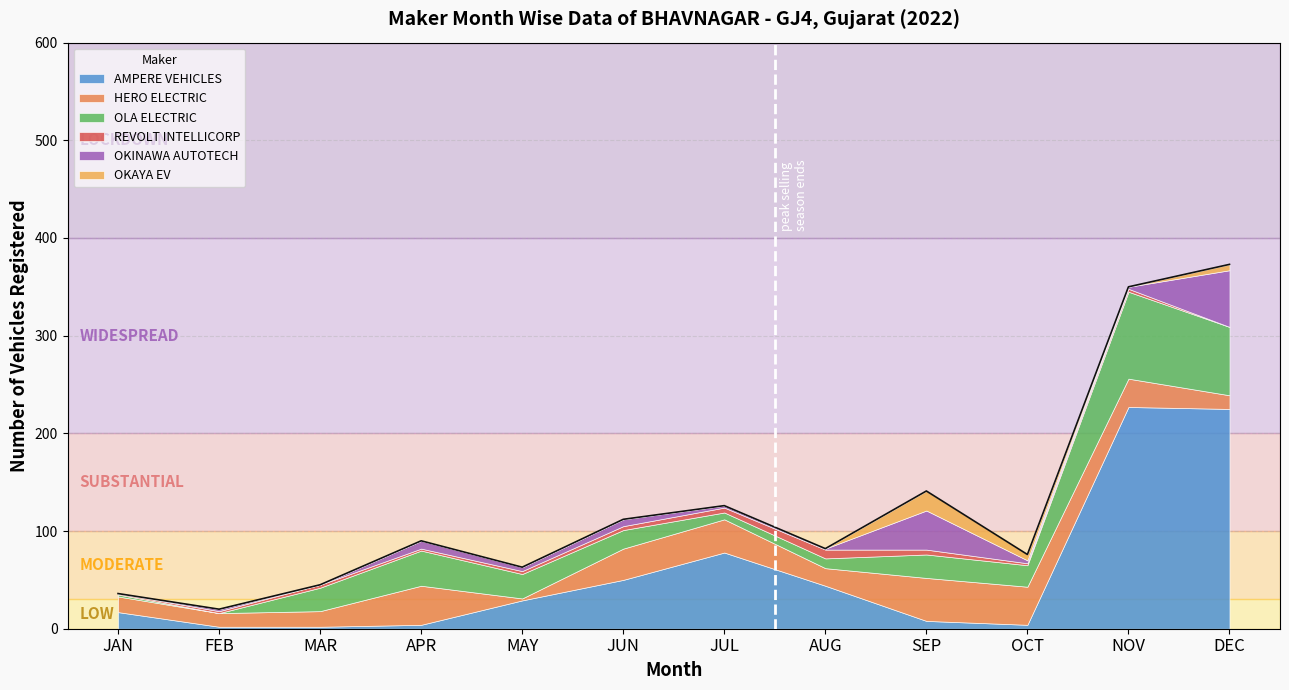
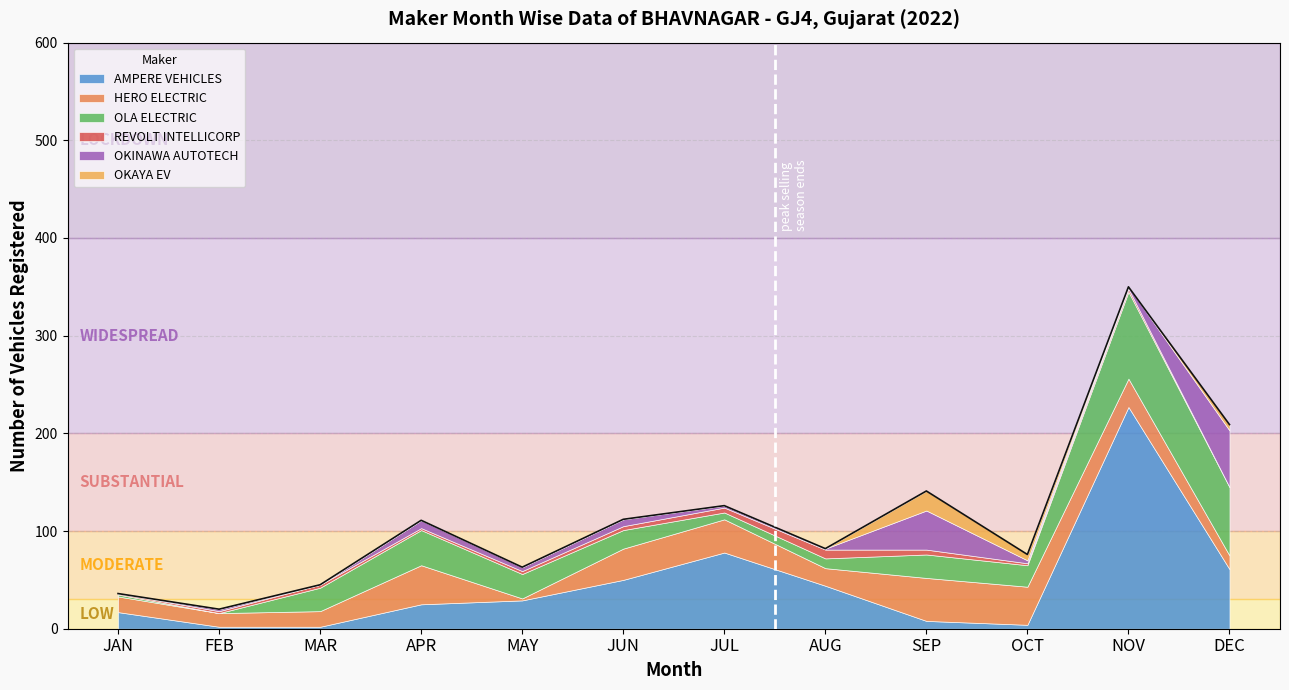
AMPERE VEHICLES, APR: 0 -> 30
AMPERE VEHICLES, DEC: 230 -> 60
